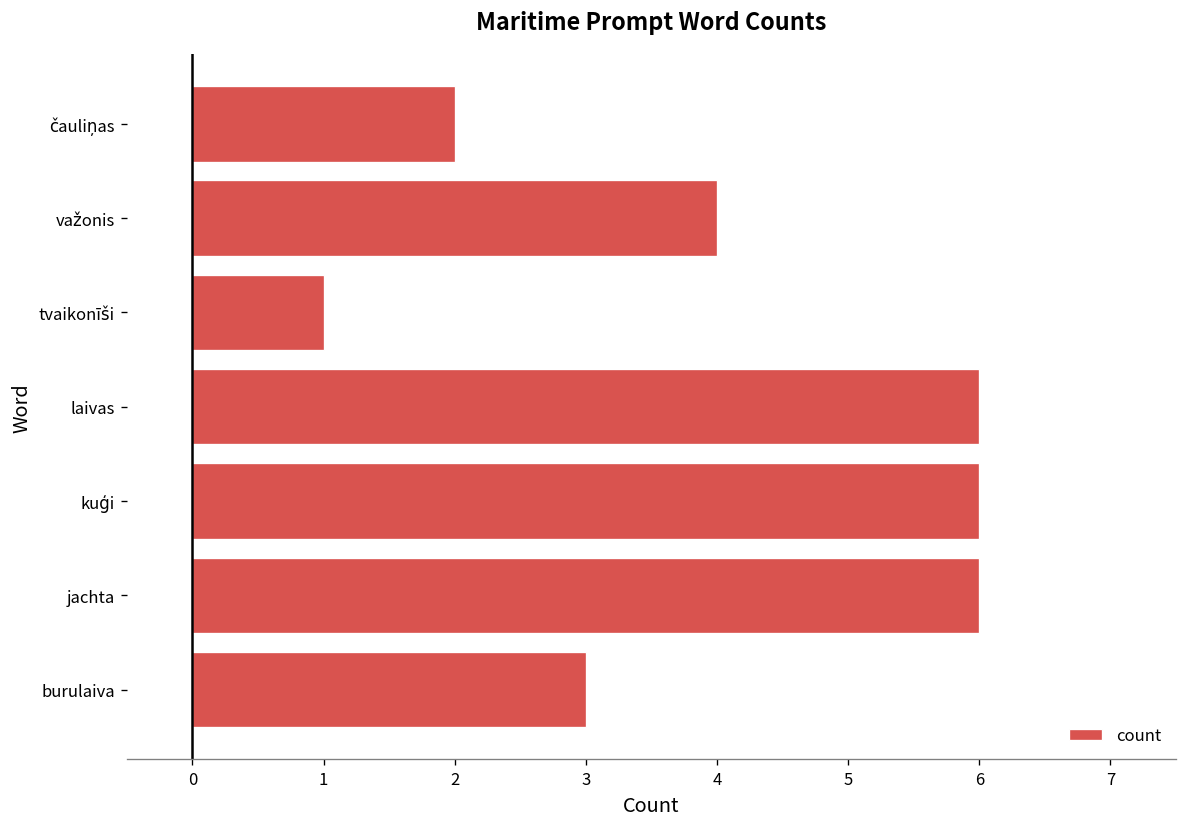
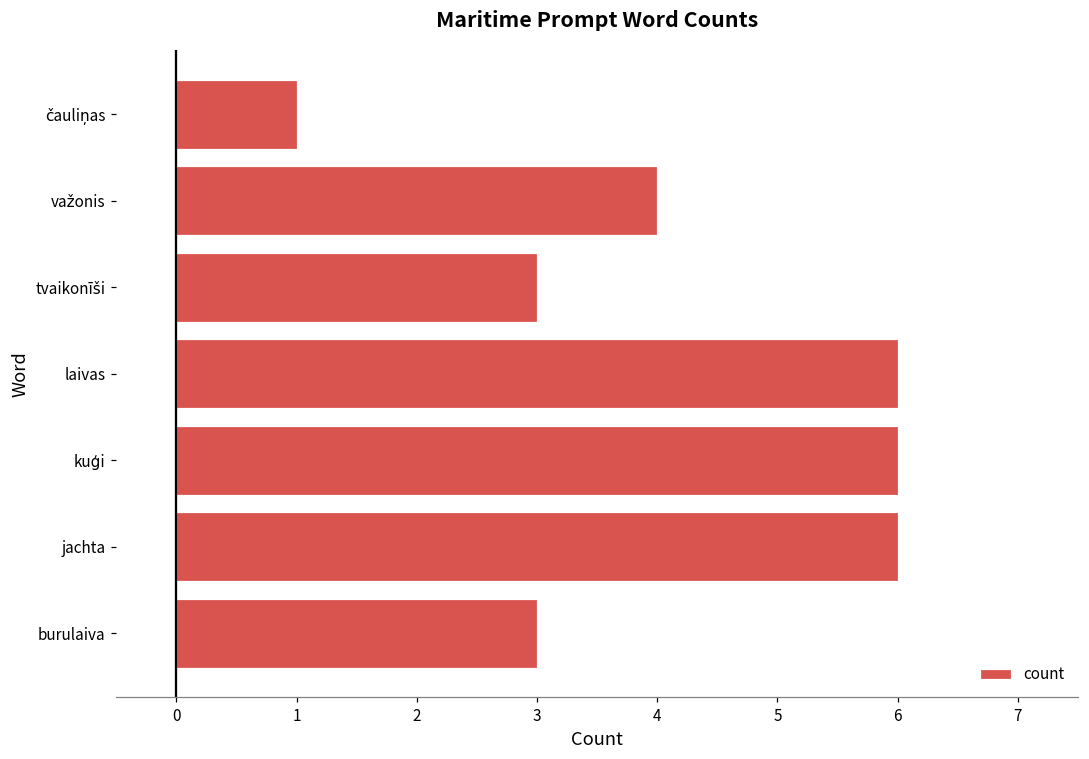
čauliņas: 2 -> 1
tvaikonīši: 1 -> 3
